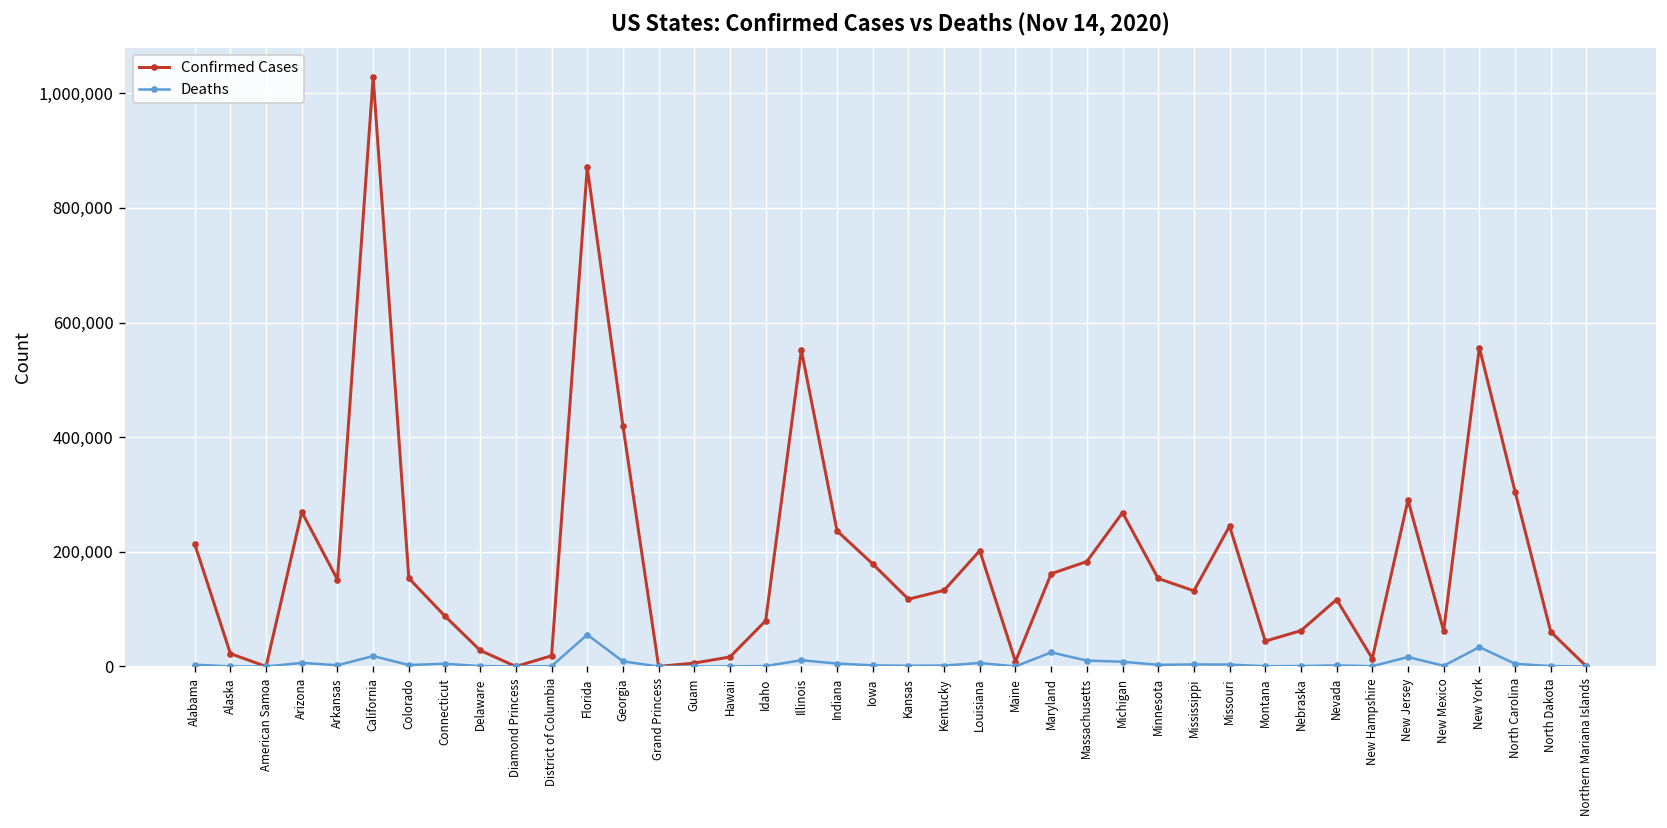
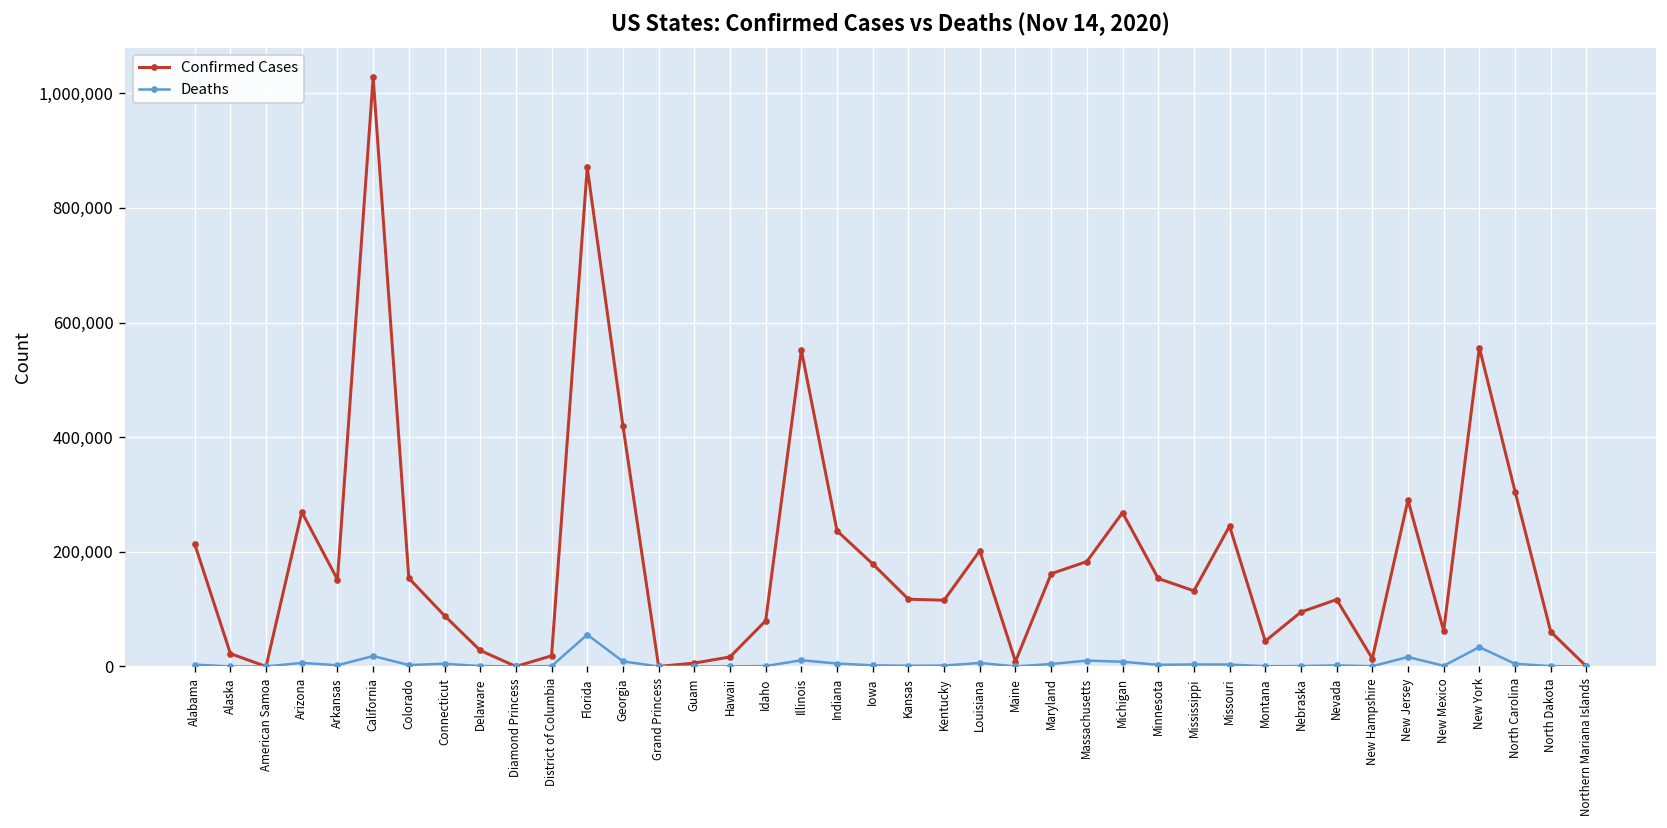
Confirmed Cases, Kentucky: 130,000 -> 120,000
Deaths, Maryland: 20,000 -> 0
Confirmed Cases, Nebraska: 60,000 -> 90,000
